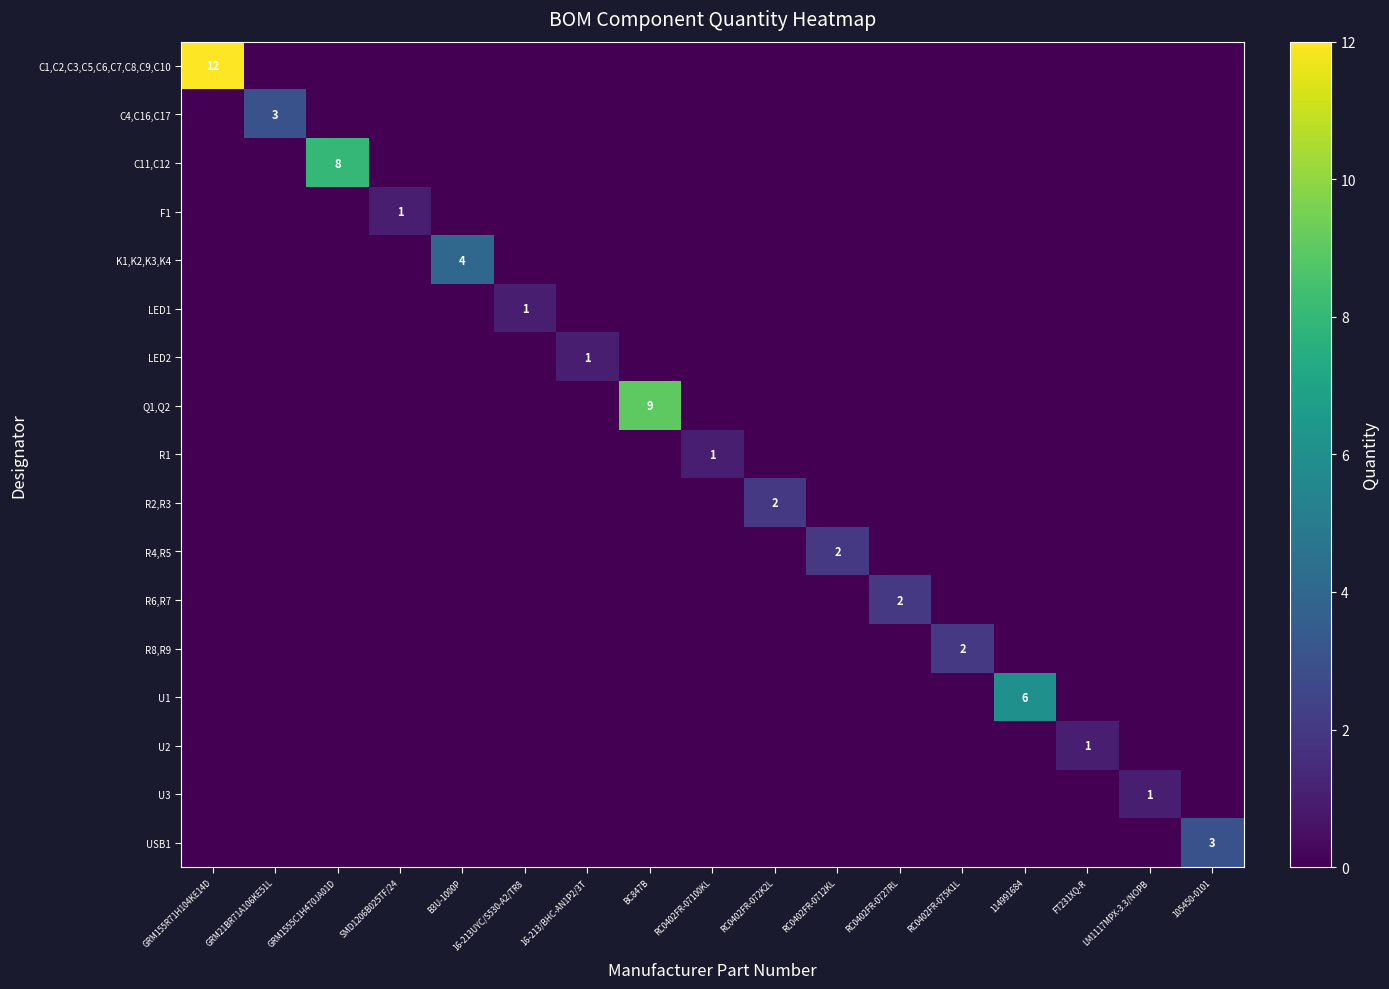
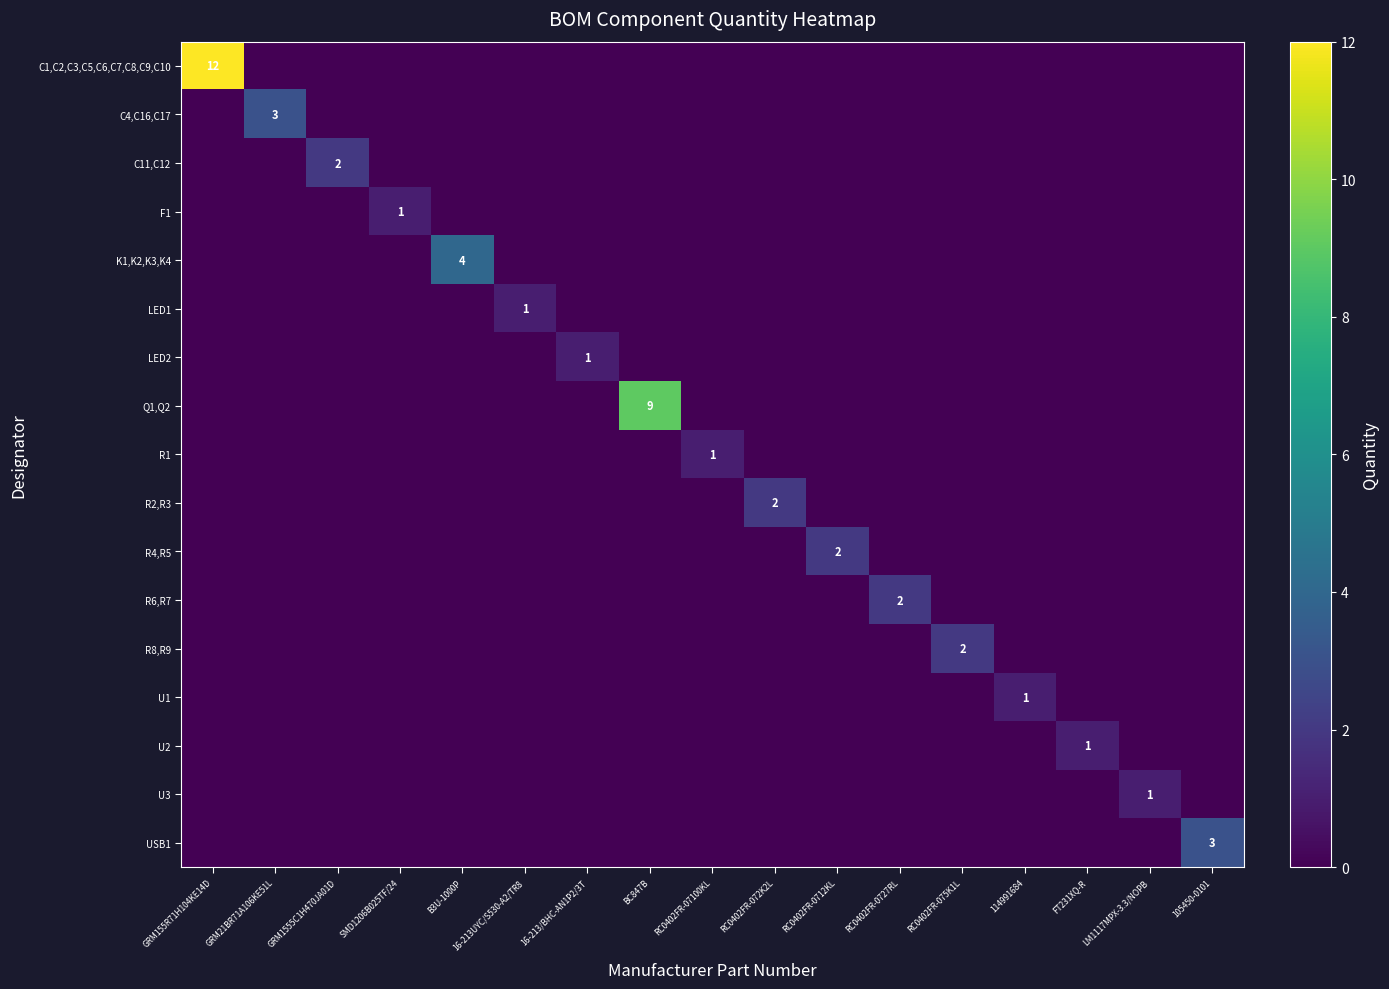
C11,C12, GRM1555C1H470JA01D: 8 -> 2
U1, 114991684: 6 -> 1
